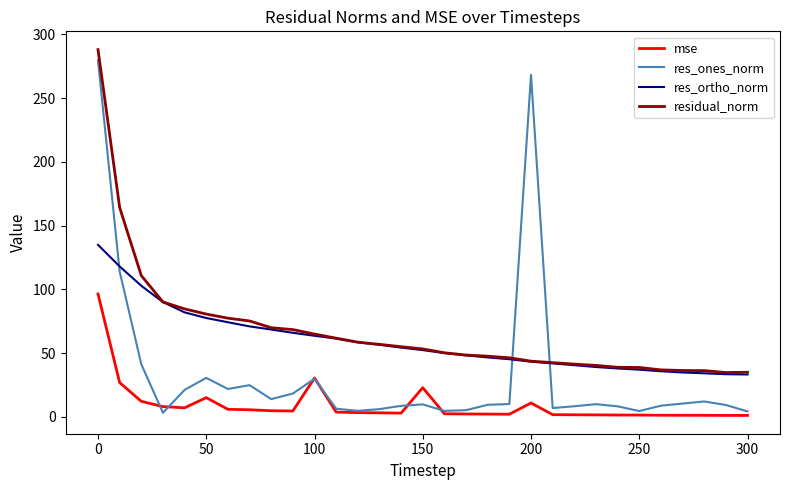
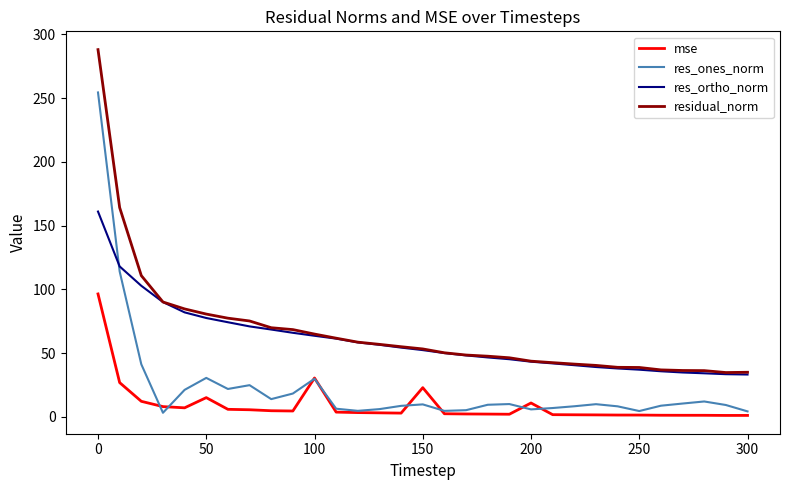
res_ones_norm, 0: 280 -> 254
res_ortho_norm, 0: 135 -> 161
res_ones_norm, 200: 268 -> 6
